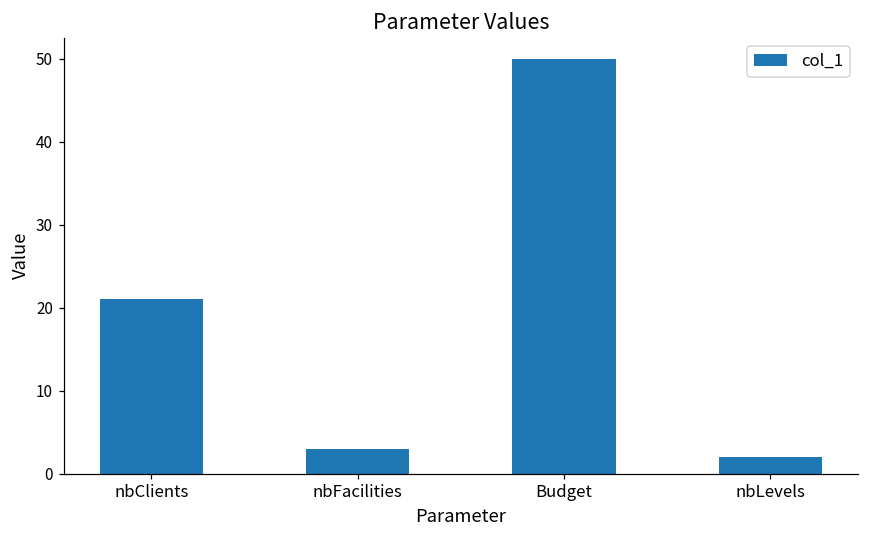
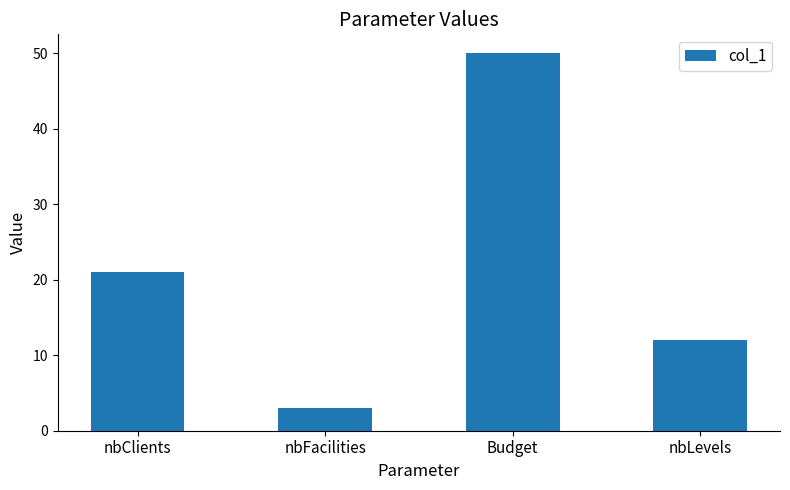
nbLevels: 2 -> 12
